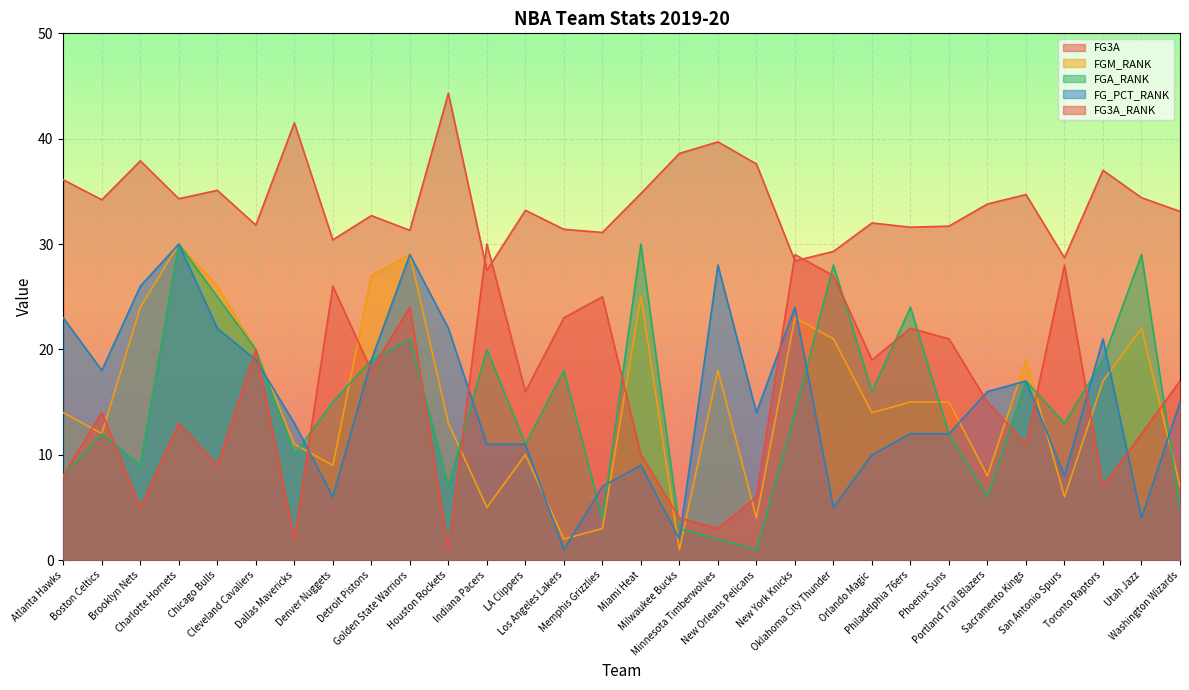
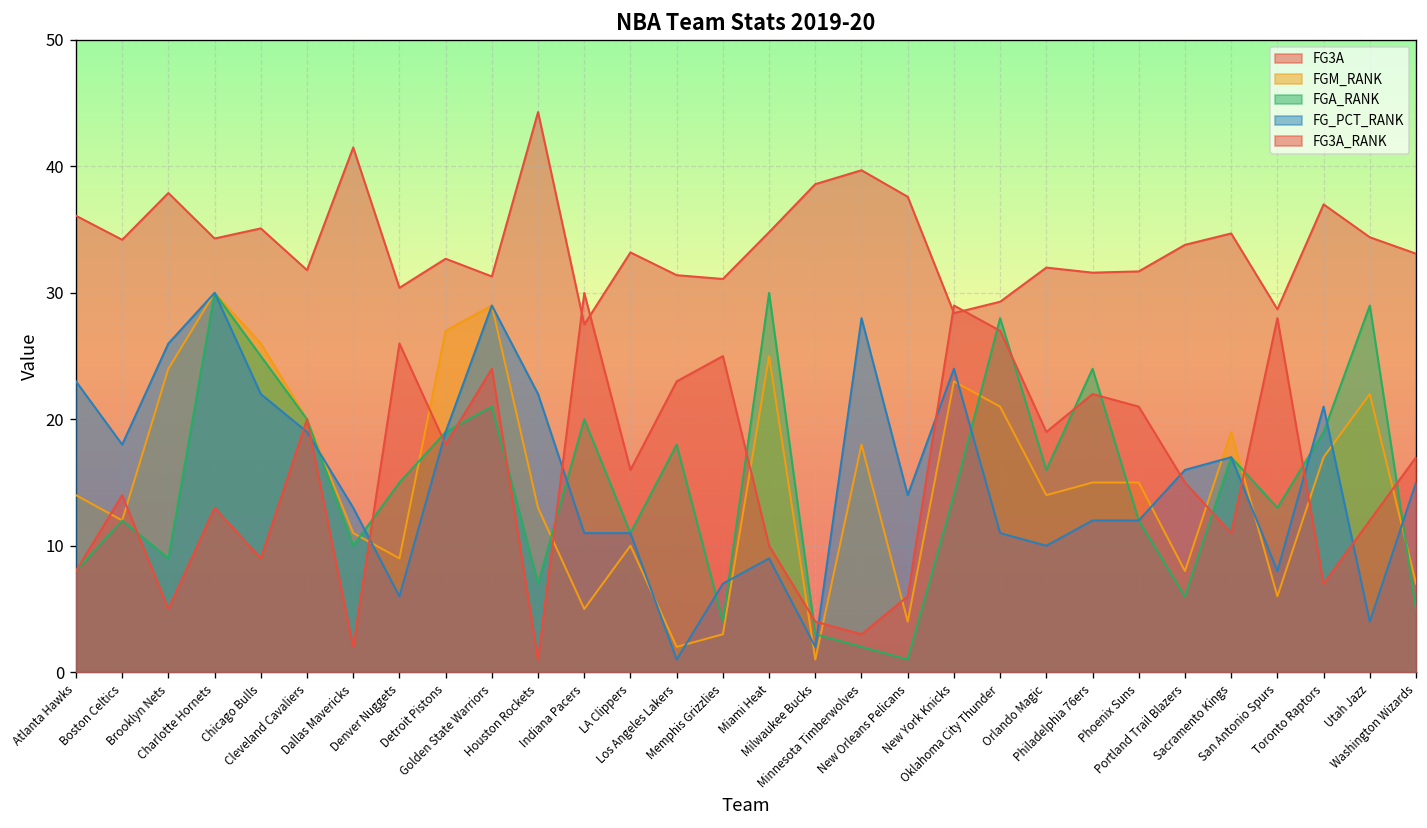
FG_PCT_RANK, Oklahoma City Thunder: 5 -> 11
